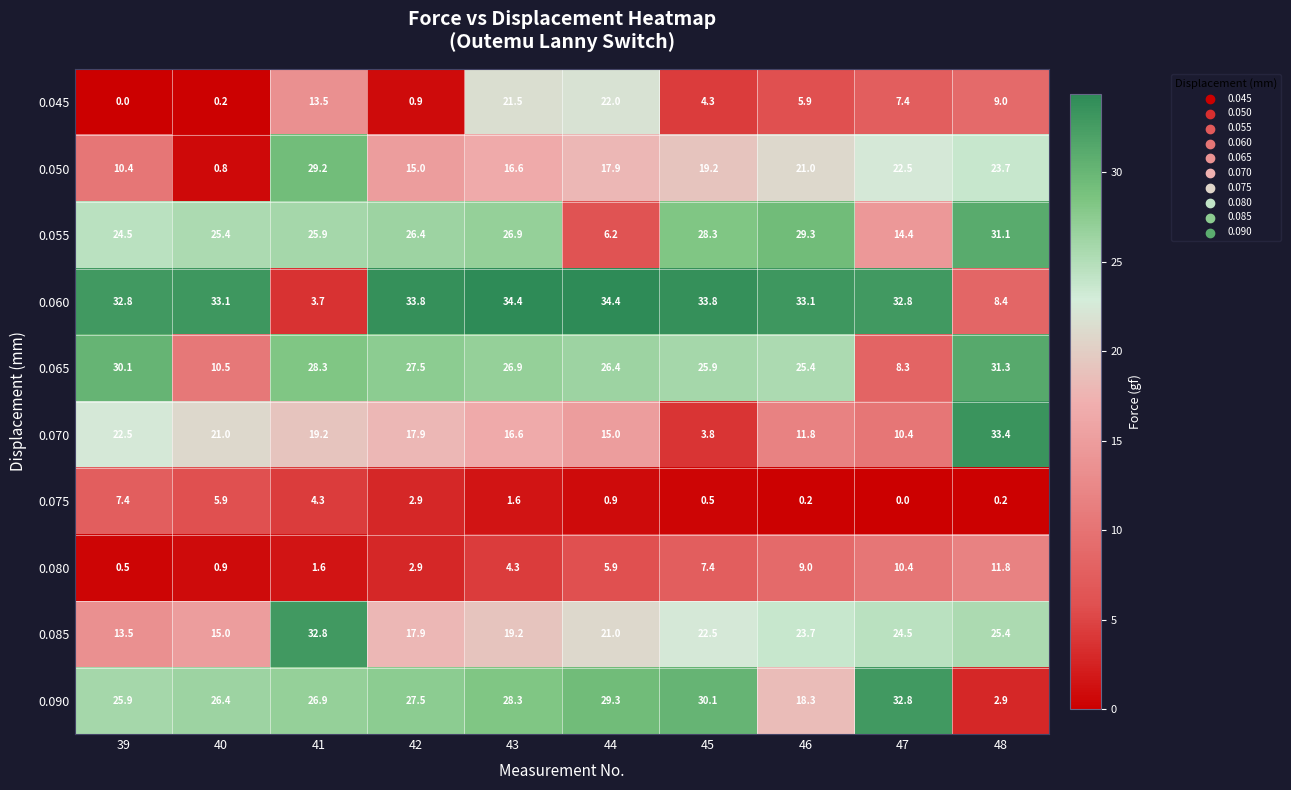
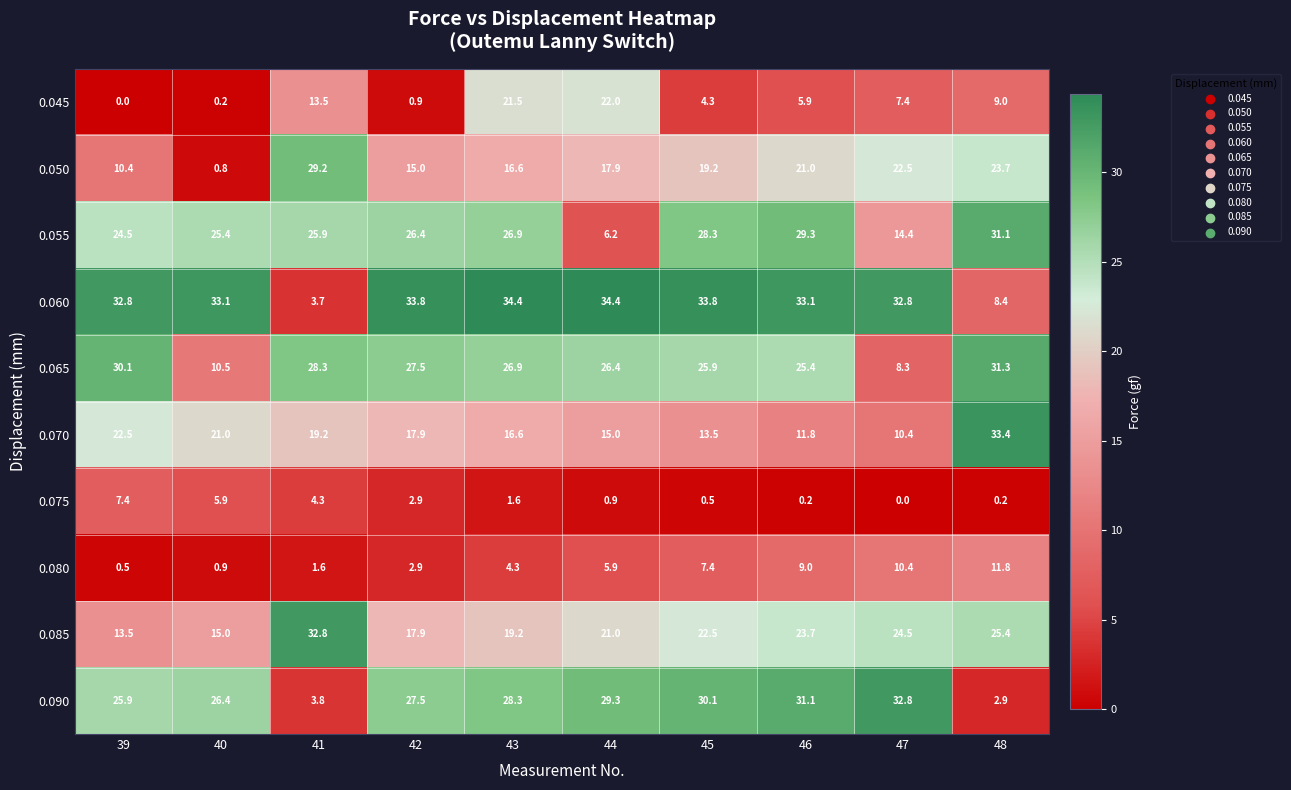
0.070, 45: 3.8 -> 13.5
0.090, 41: 26.9 -> 3.8
0.090, 46: 18.3 -> 31.1
